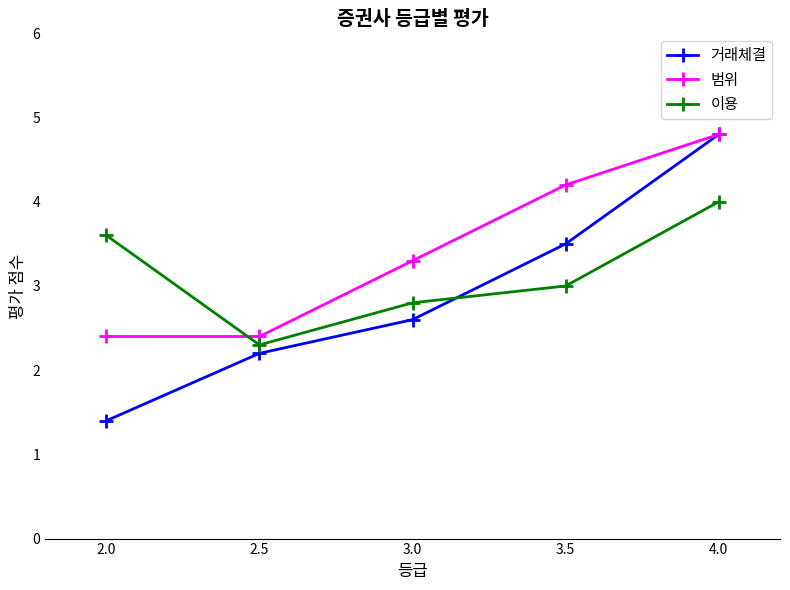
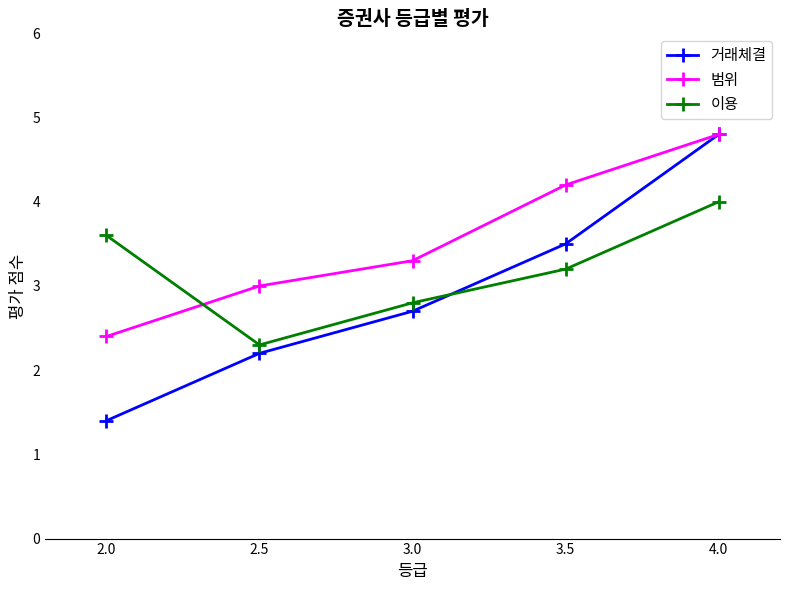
범위, 2.5: 2.4 -> 3.0
거래체결, 3.0: 2.6 -> 2.7
이용, 3.5: 3.0 -> 3.2
